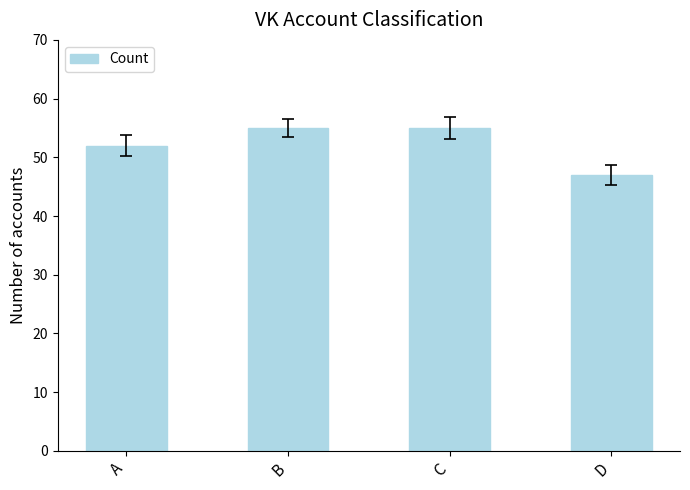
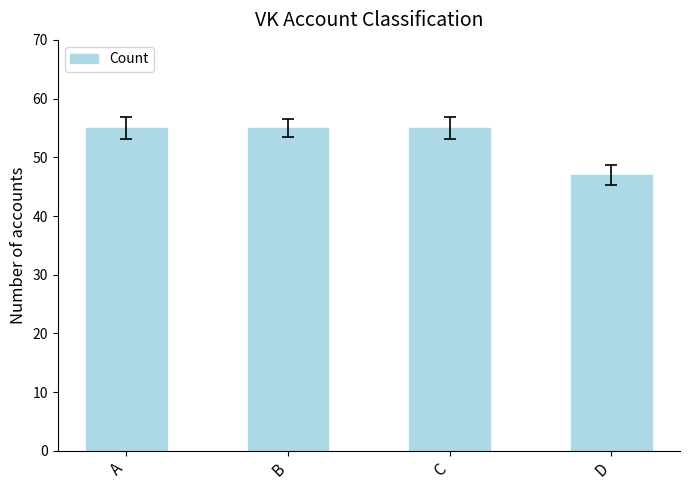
Count, A: 52 -> 55
